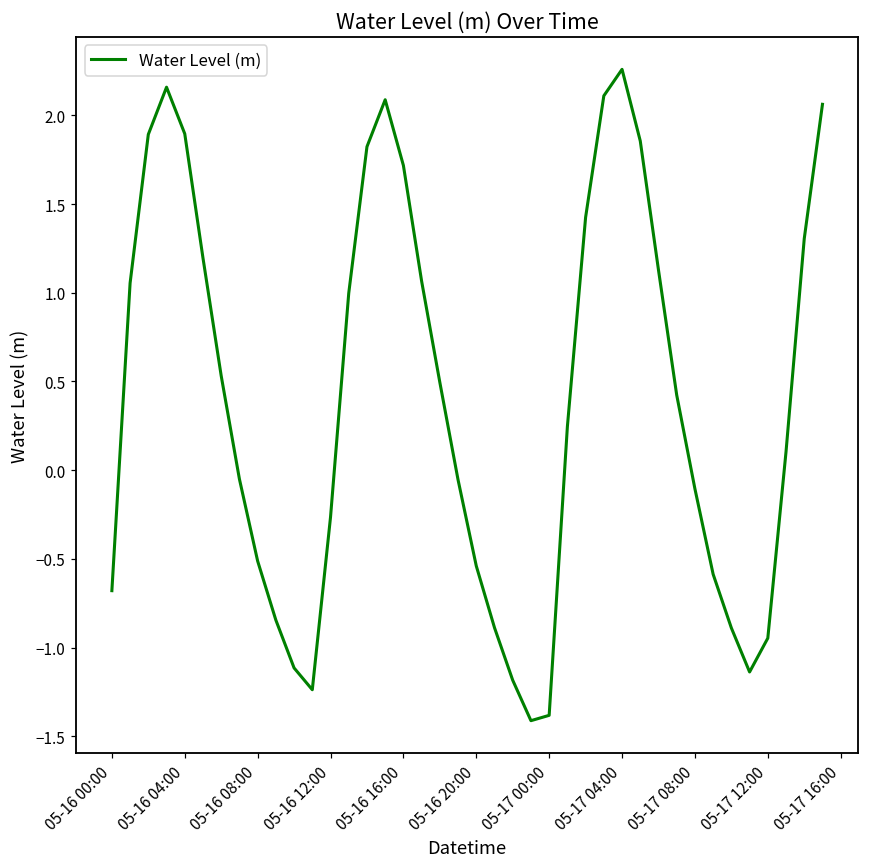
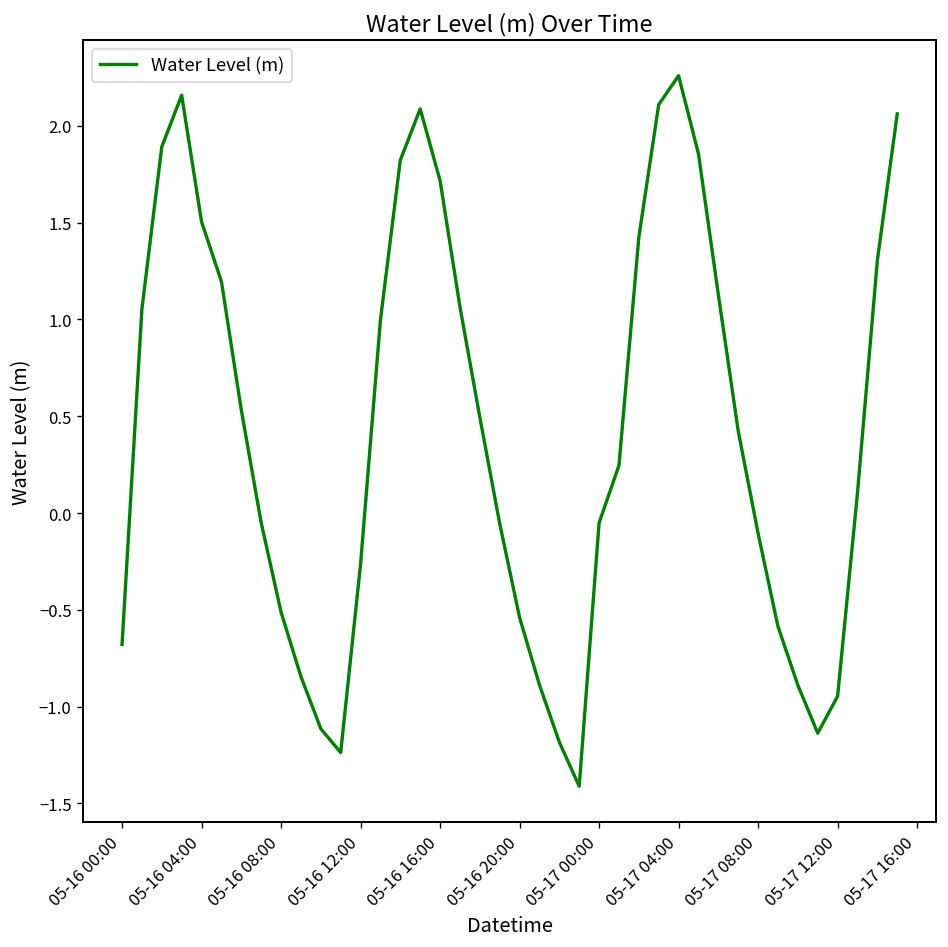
05-16 04:00: 1.90 -> 1.51
05-17 00:00: -1.38 -> -0.05
